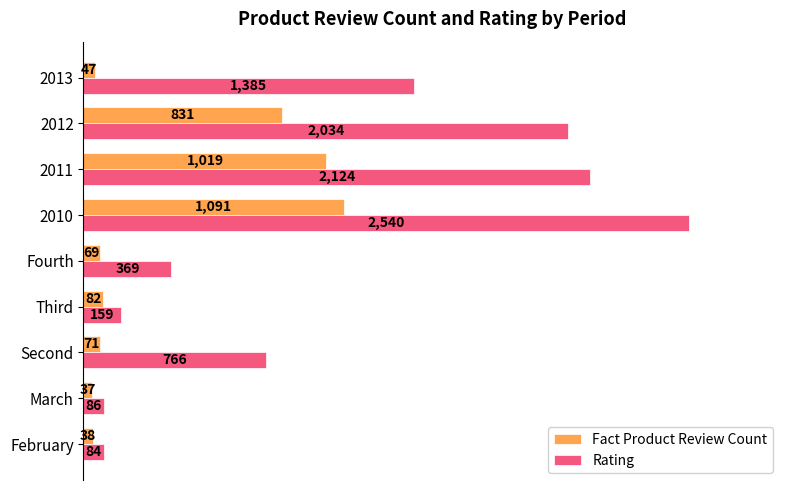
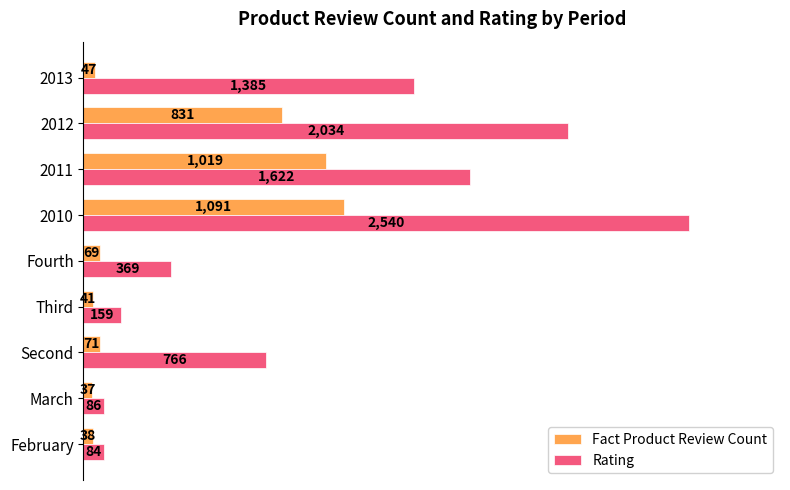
Rating, 2011: 2,124 -> 1,622
Fact Product Review Count, Third: 82 -> 41
